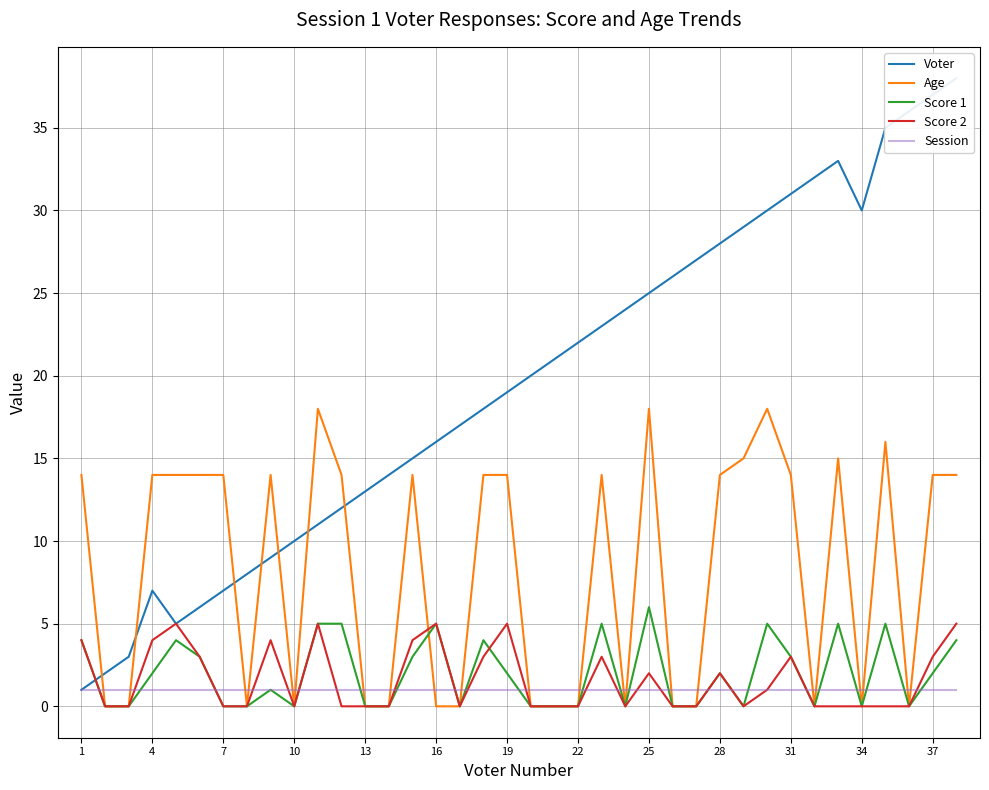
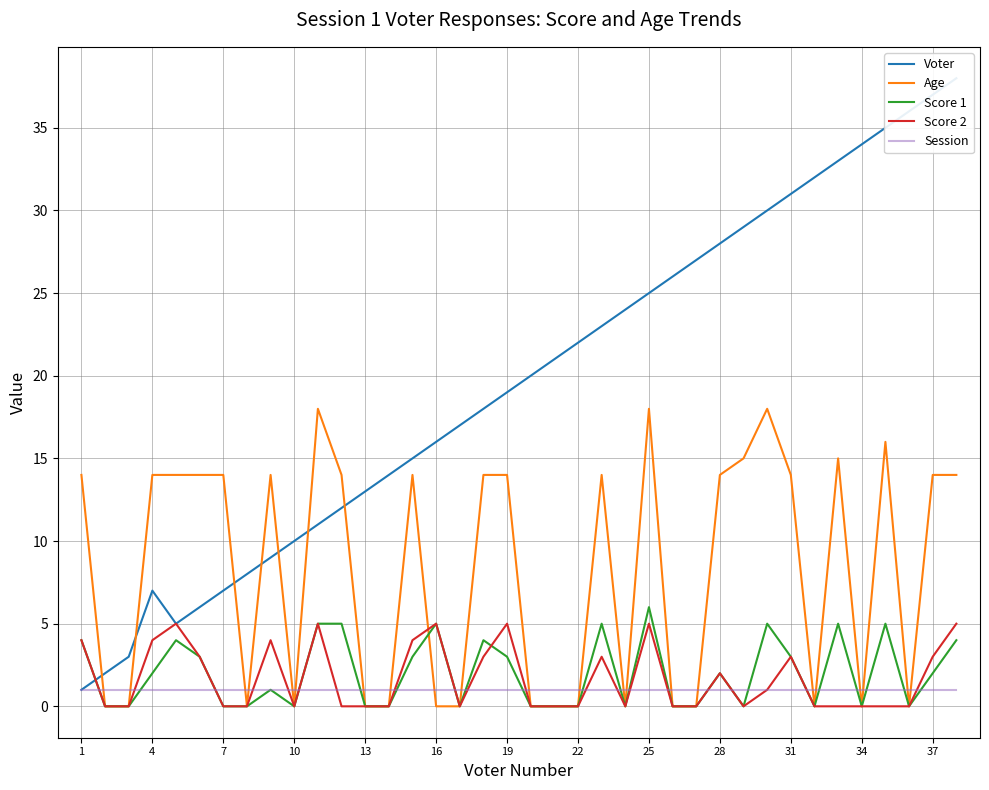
Score 1, 19: 2 -> 3
Score 2, 25: 2 -> 5
Voter, 34: 30 -> 34
